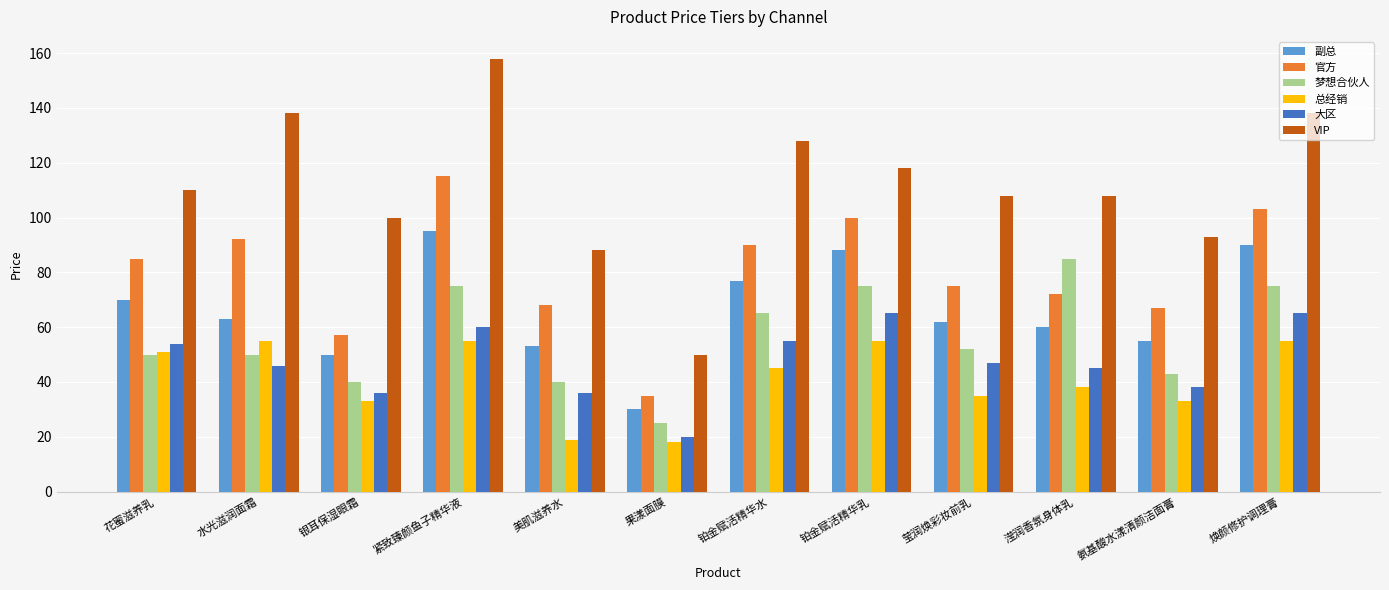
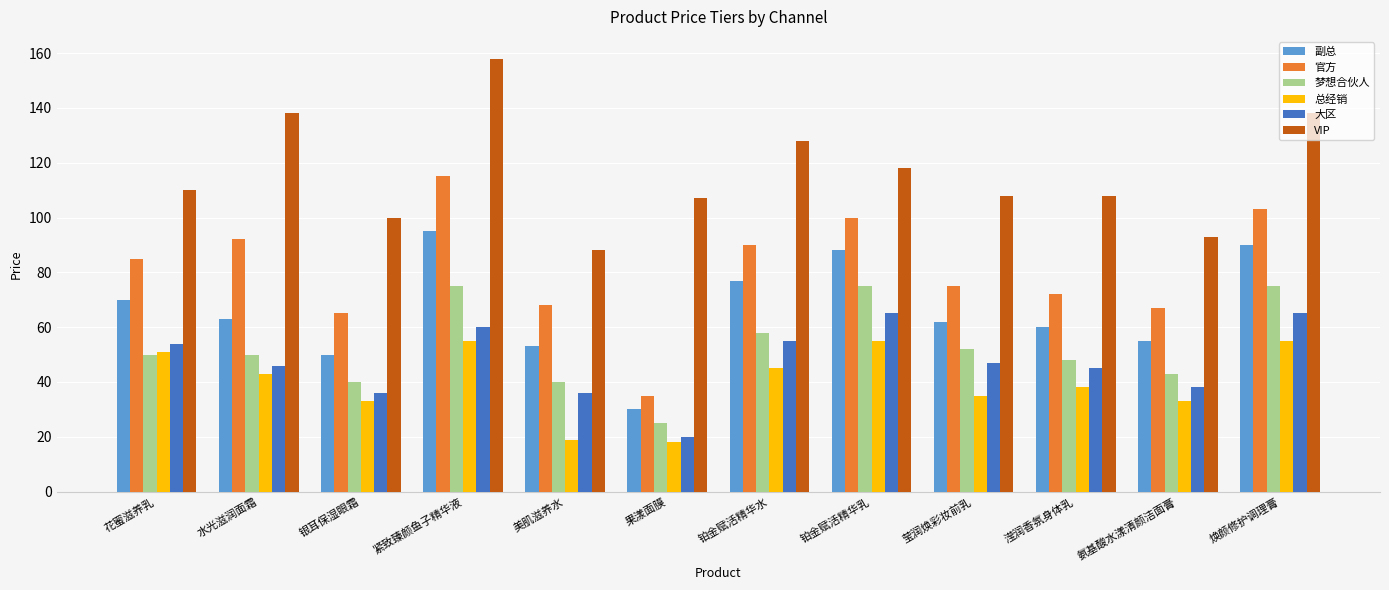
总经销, 水光滋润面霜: 55 -> 43
官方, 银耳保湿眼霜: 57 -> 65
VIP, 果漾面膜: 50 -> 107
梦想合伙人, 铂金赋活精华水: 65 -> 58
梦想合伙人, 滢润香氛身体乳: 85 -> 48
